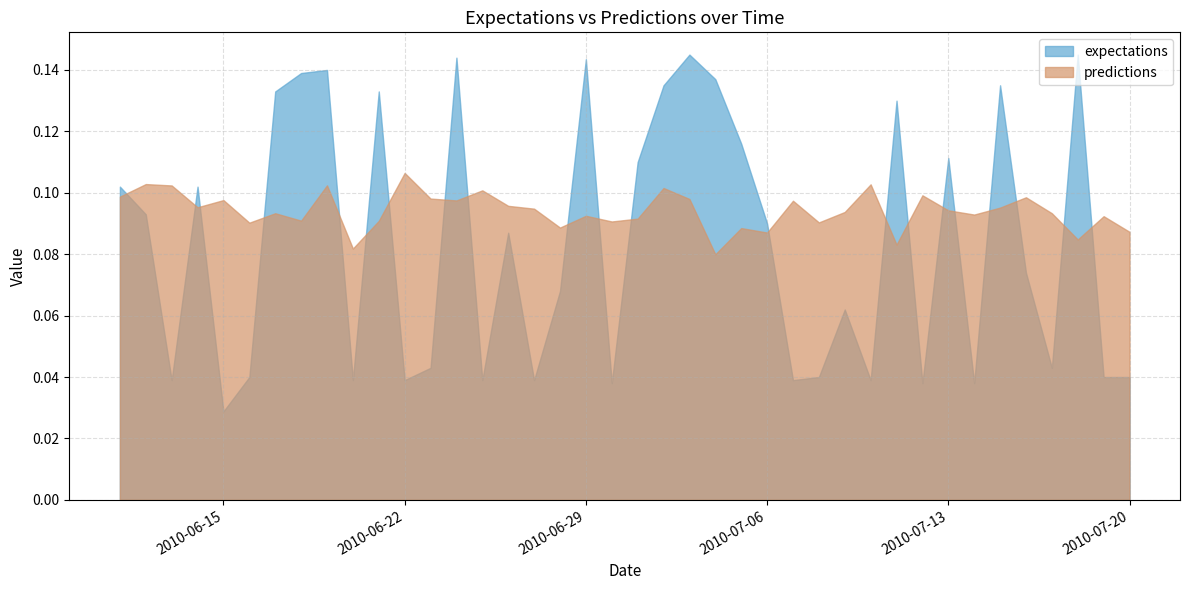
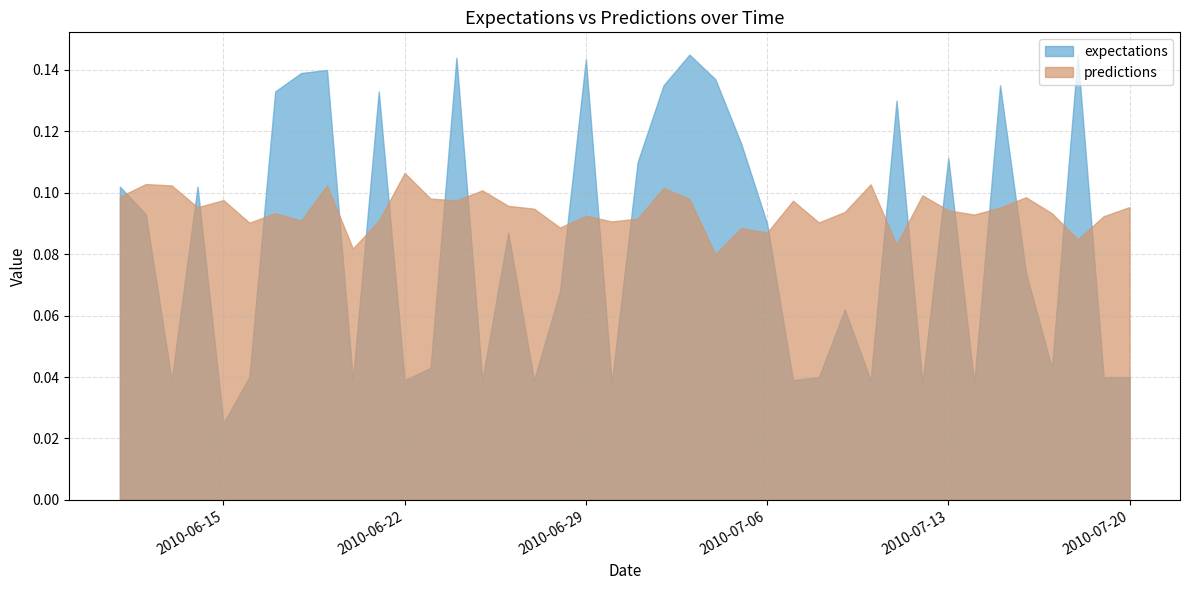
expectations, 2010-06-15: 0.029 -> 0.025
predictions, 2010-07-20: 0.087 -> 0.095
